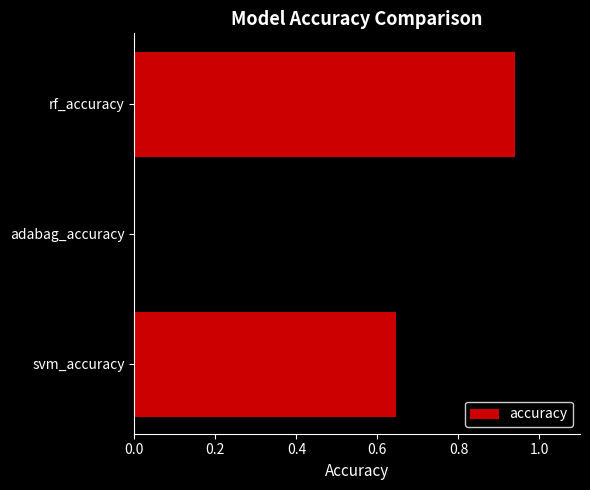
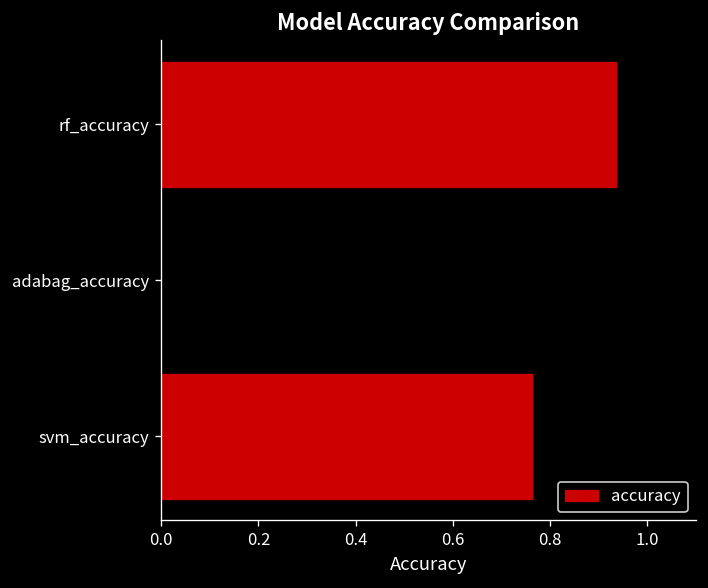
svm_accuracy: 0.64 -> 0.76
